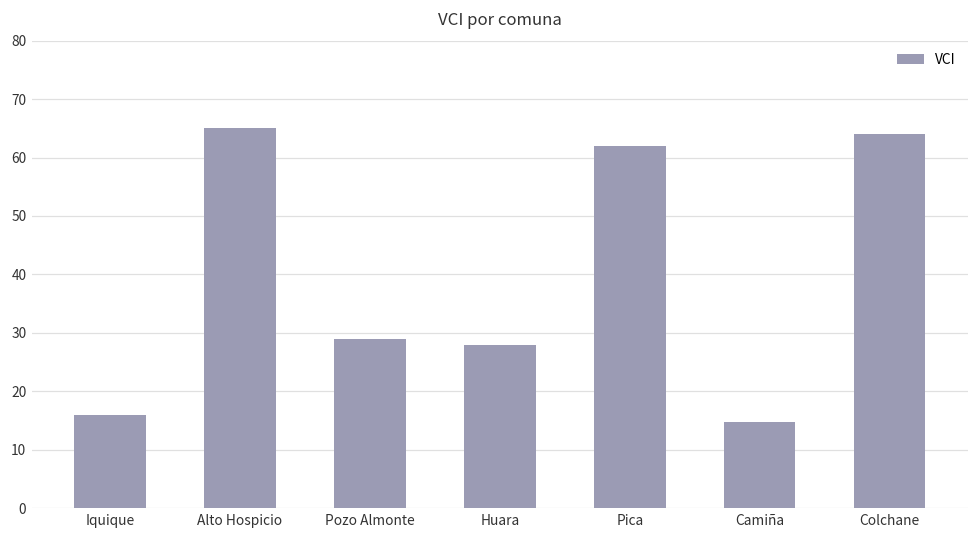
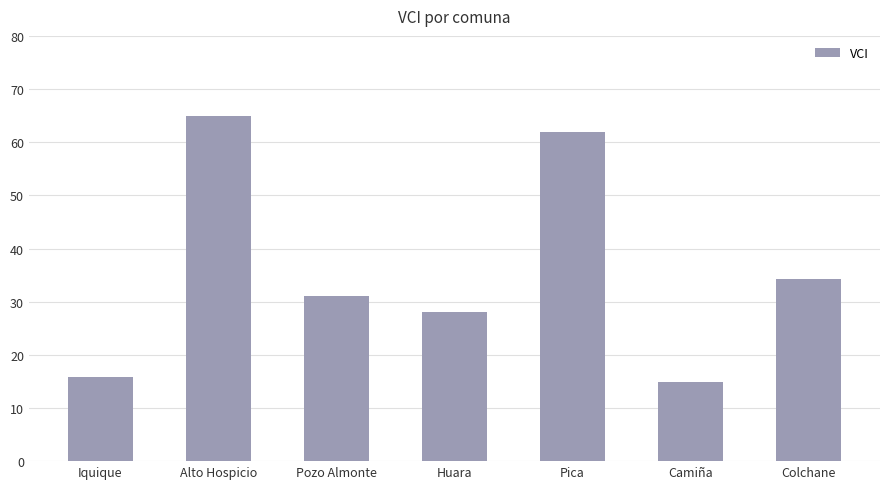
Pozo Almonte: 29 -> 31
Colchane: 64 -> 34
